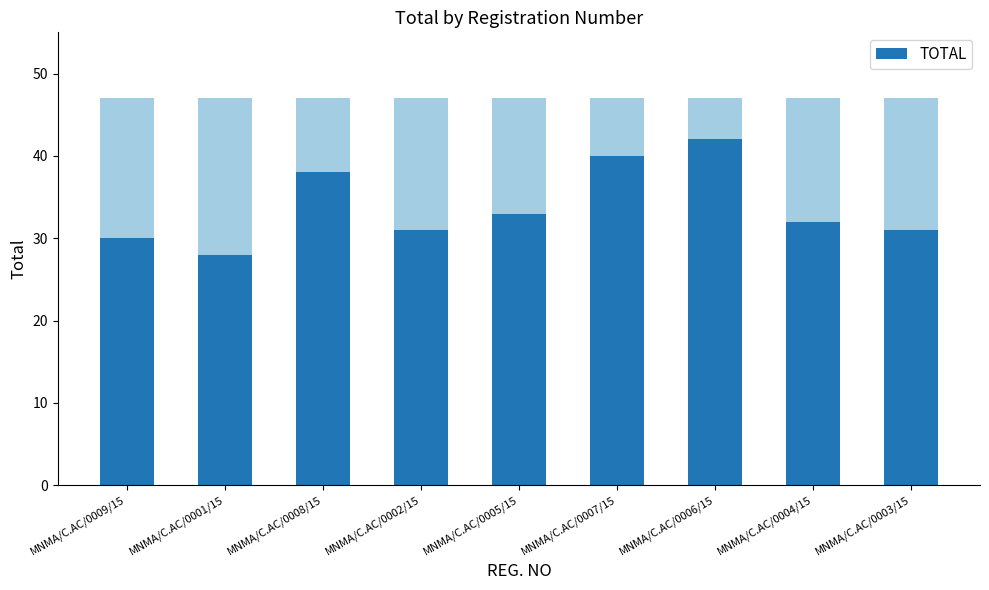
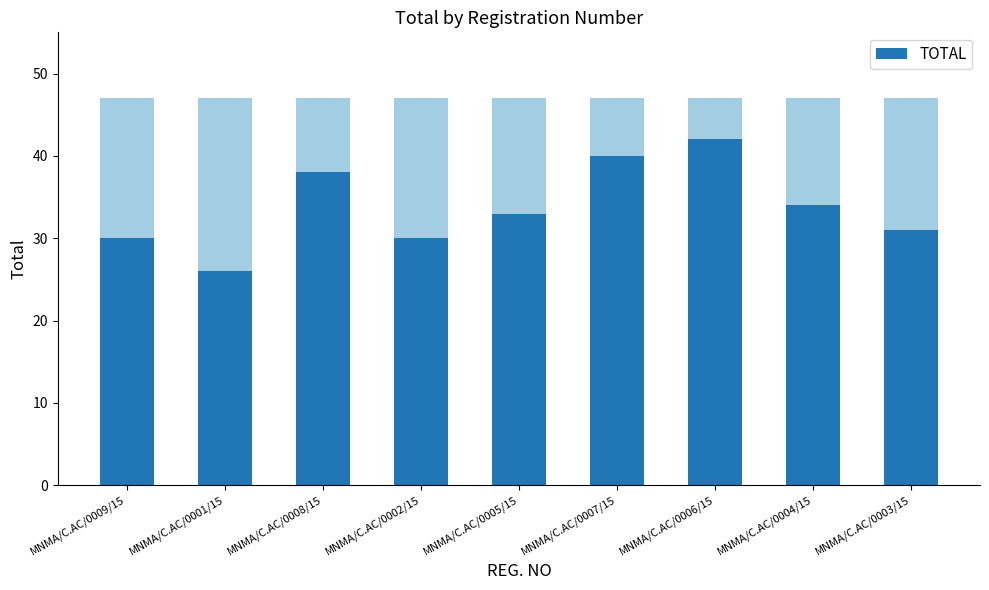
TOTAL, MNMA/C.AC/0001/15: 28 -> 26
TOTAL, MNMA/C.AC/0002/15: 31 -> 30
TOTAL, MNMA/C.AC/0004/15: 32 -> 34
